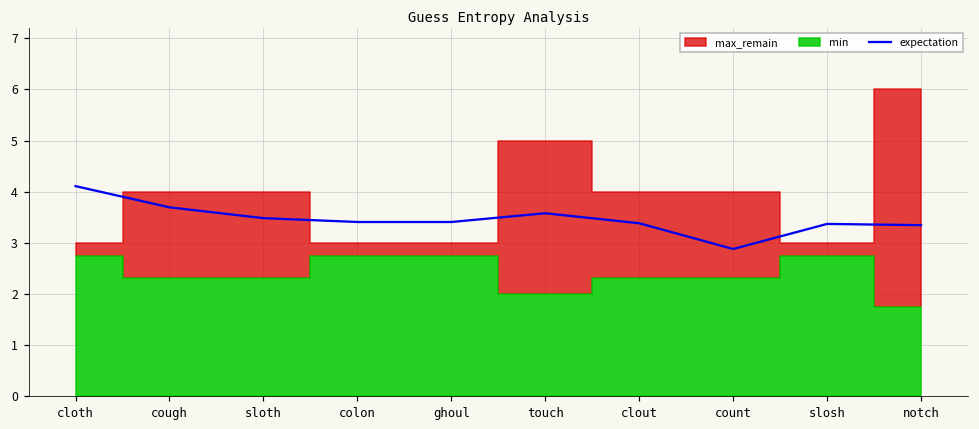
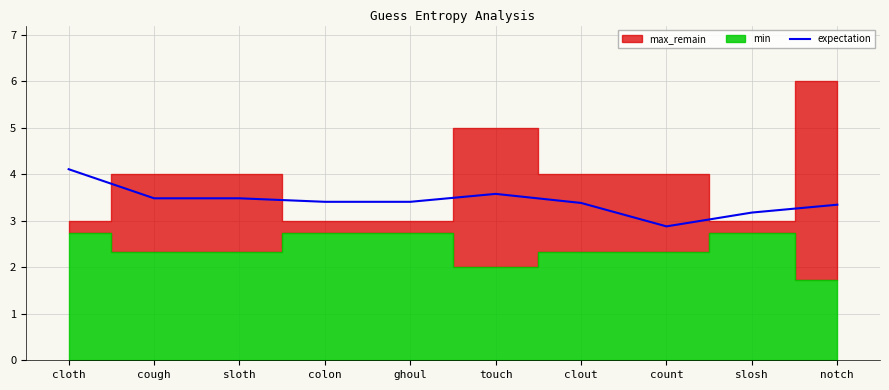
expectation, cough: 3.7 -> 3.5
expectation, slosh: 3.4 -> 3.2
